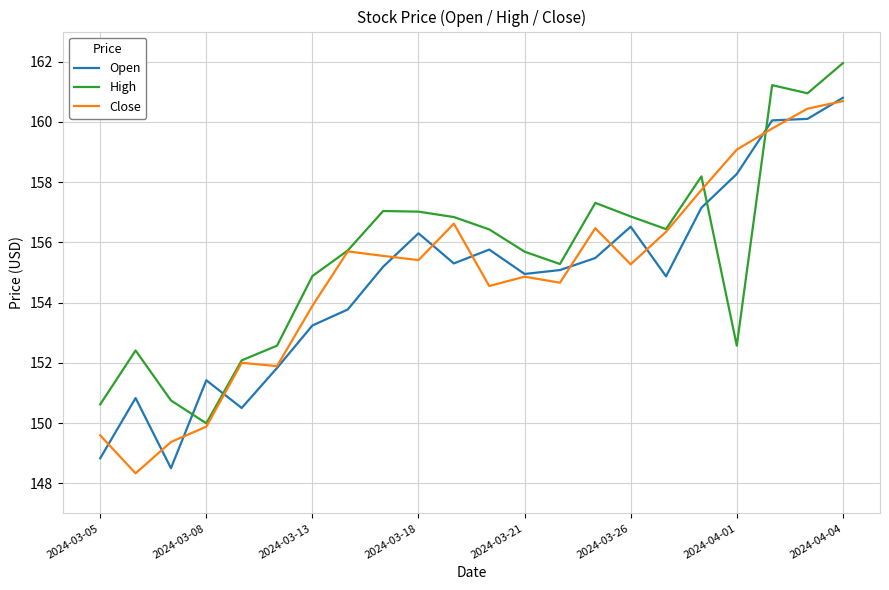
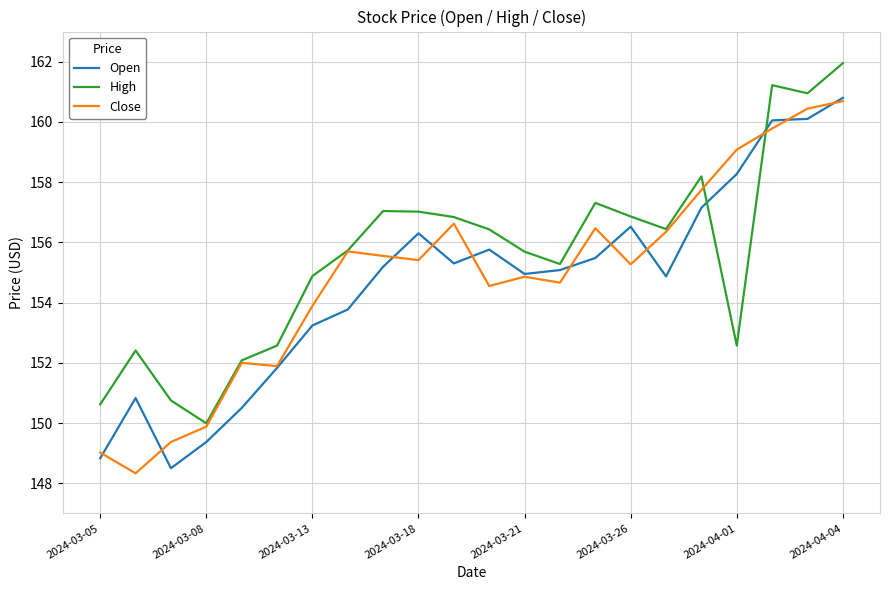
Close, 2024-03-05: 149.6 -> 149.0
Open, 2024-03-08: 151.4 -> 149.4
